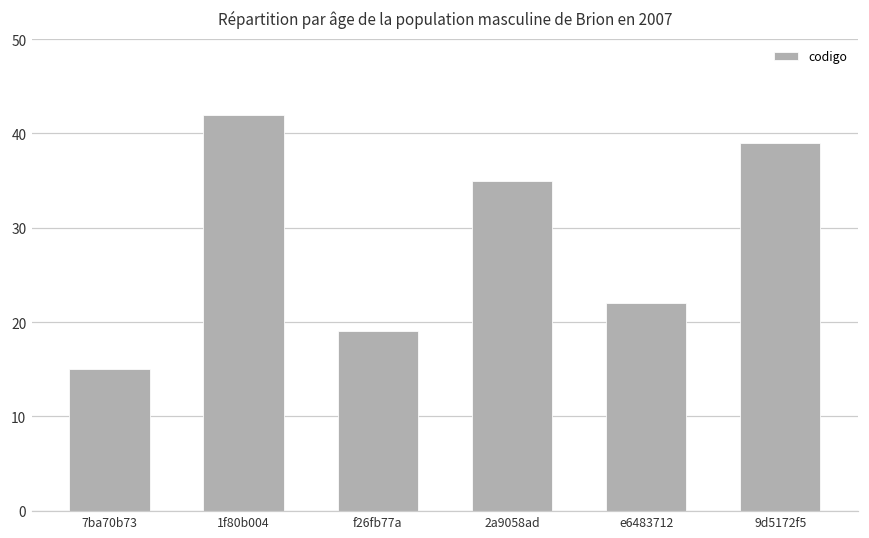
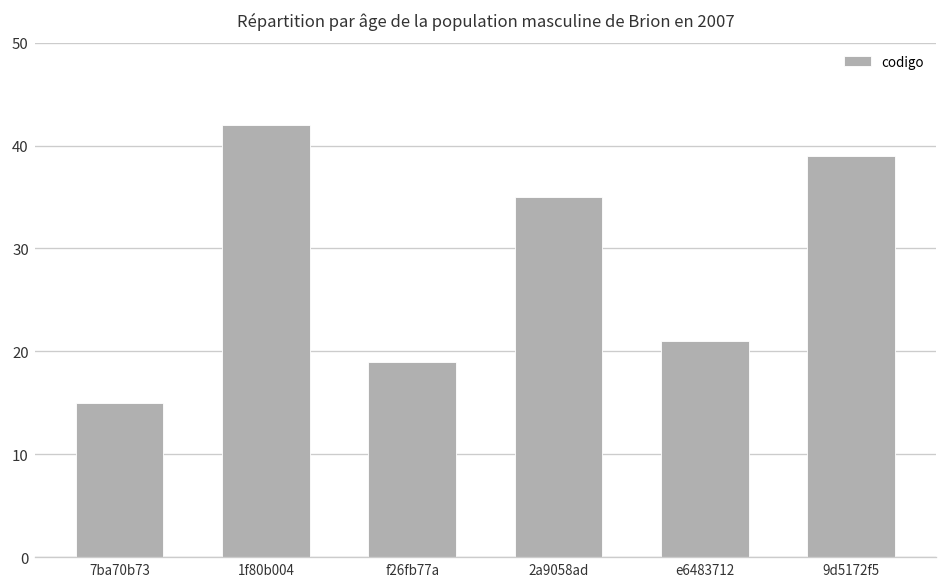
e6483712: 22 -> 21
